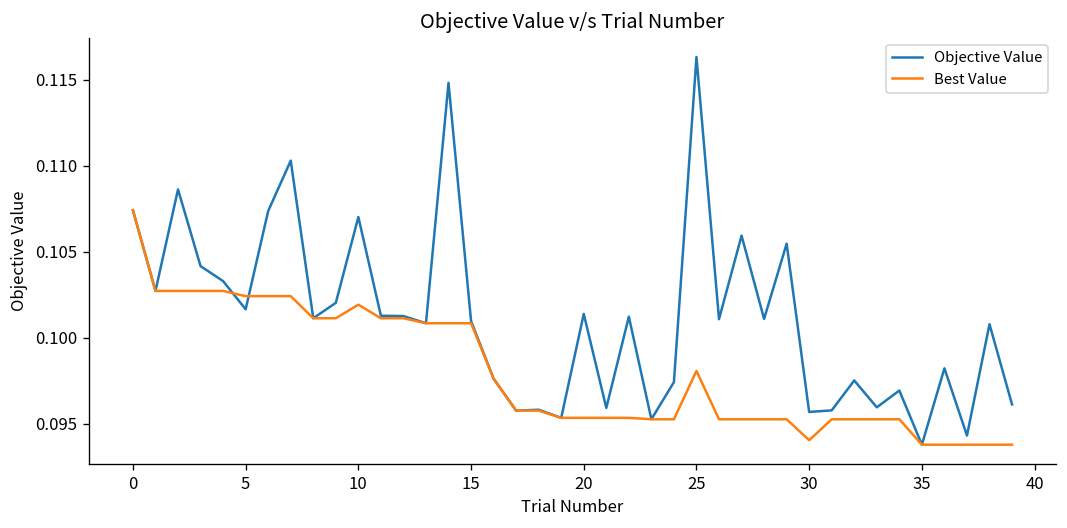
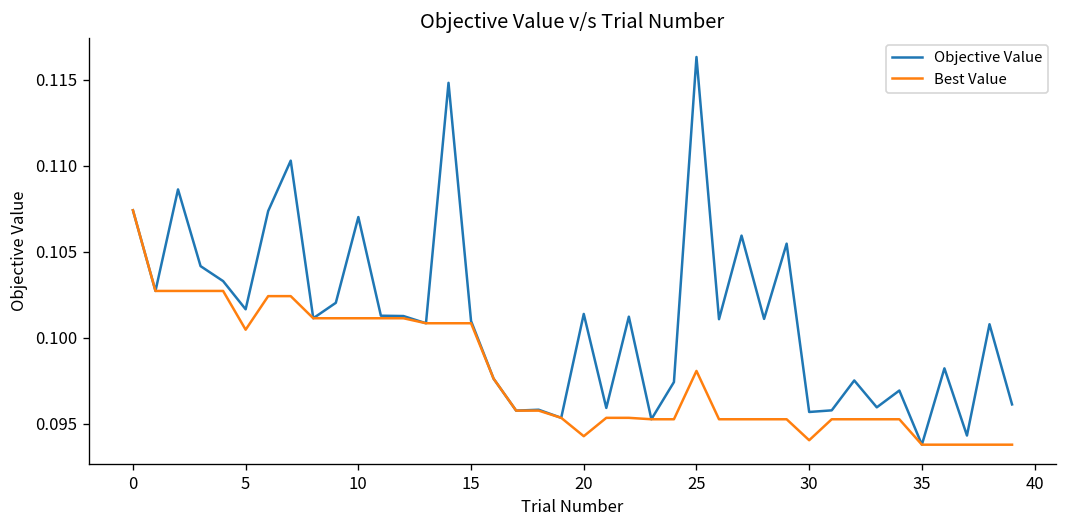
Best Value, 5: 0.1024 -> 0.1005
Best Value, 10: 0.1019 -> 0.1011
Best Value, 20: 0.0953 -> 0.0943
